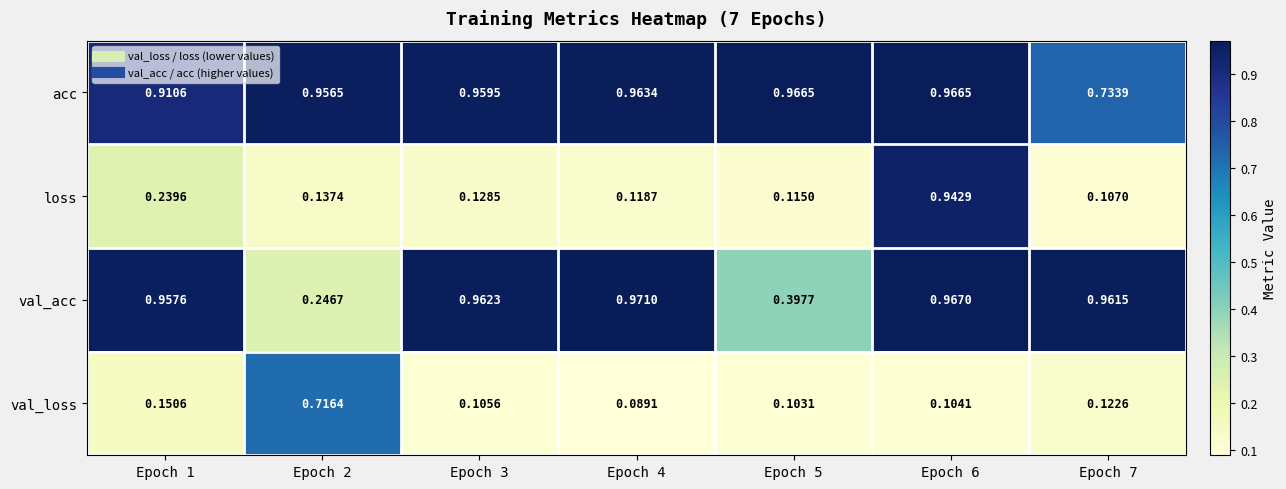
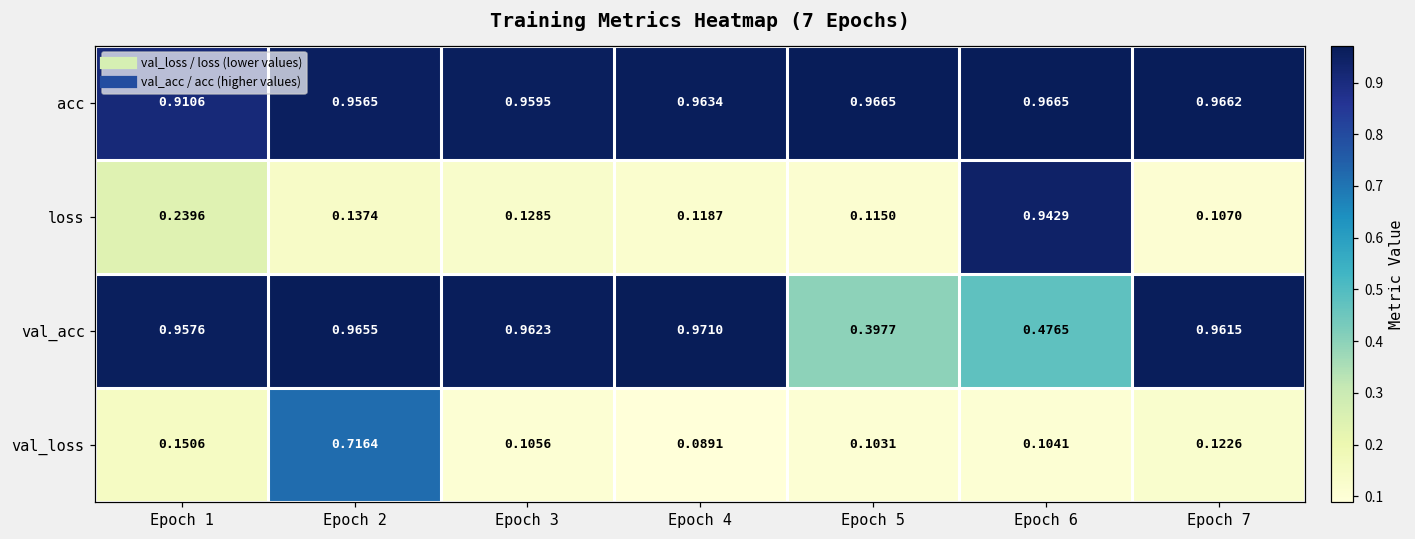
acc, Epoch 7: 0.7339 -> 0.9662
val_acc, Epoch 2: 0.2467 -> 0.9655
val_acc, Epoch 6: 0.9670 -> 0.4765
